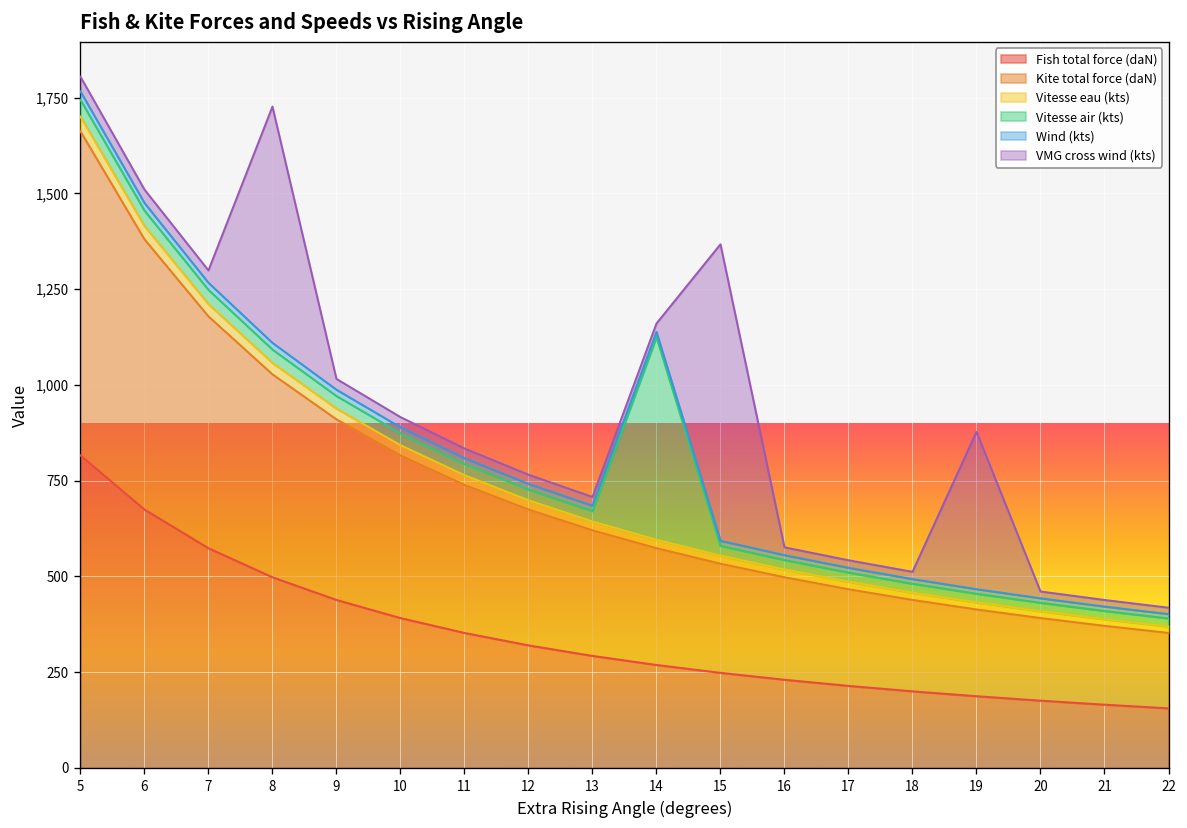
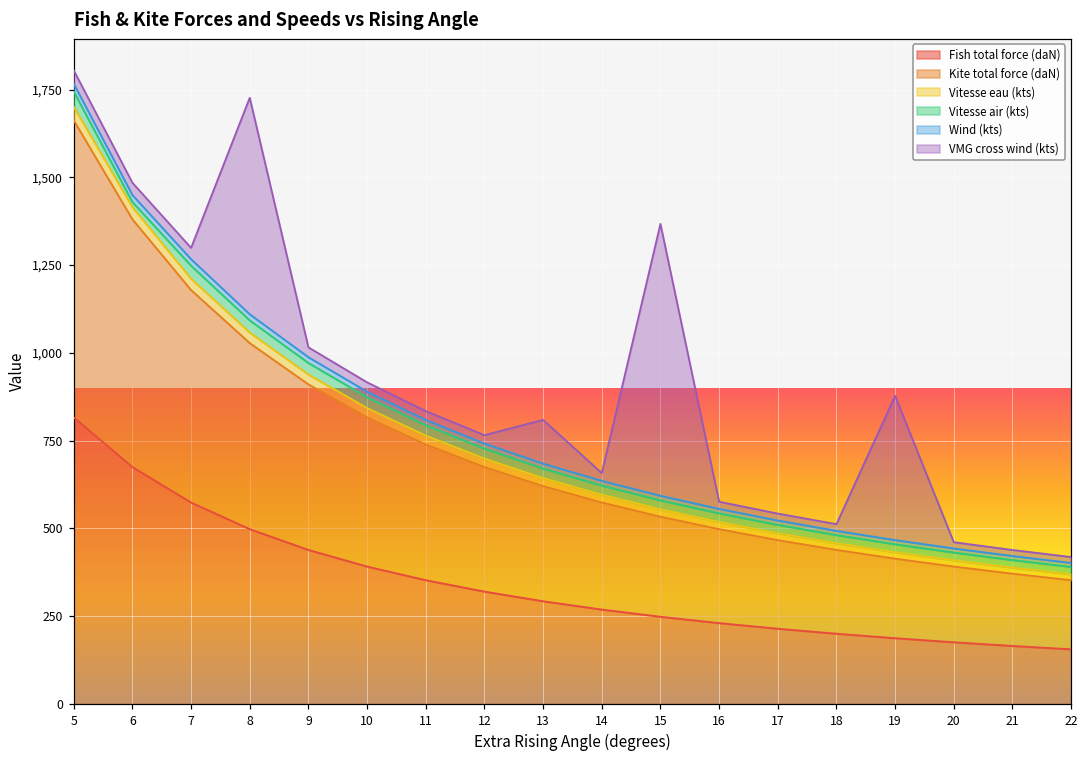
Vitesse air (kts), 6: 40 -> 10
VMG cross wind (kts), 13: 20 -> 120
Vitesse air (kts), 14: 530 -> 30
